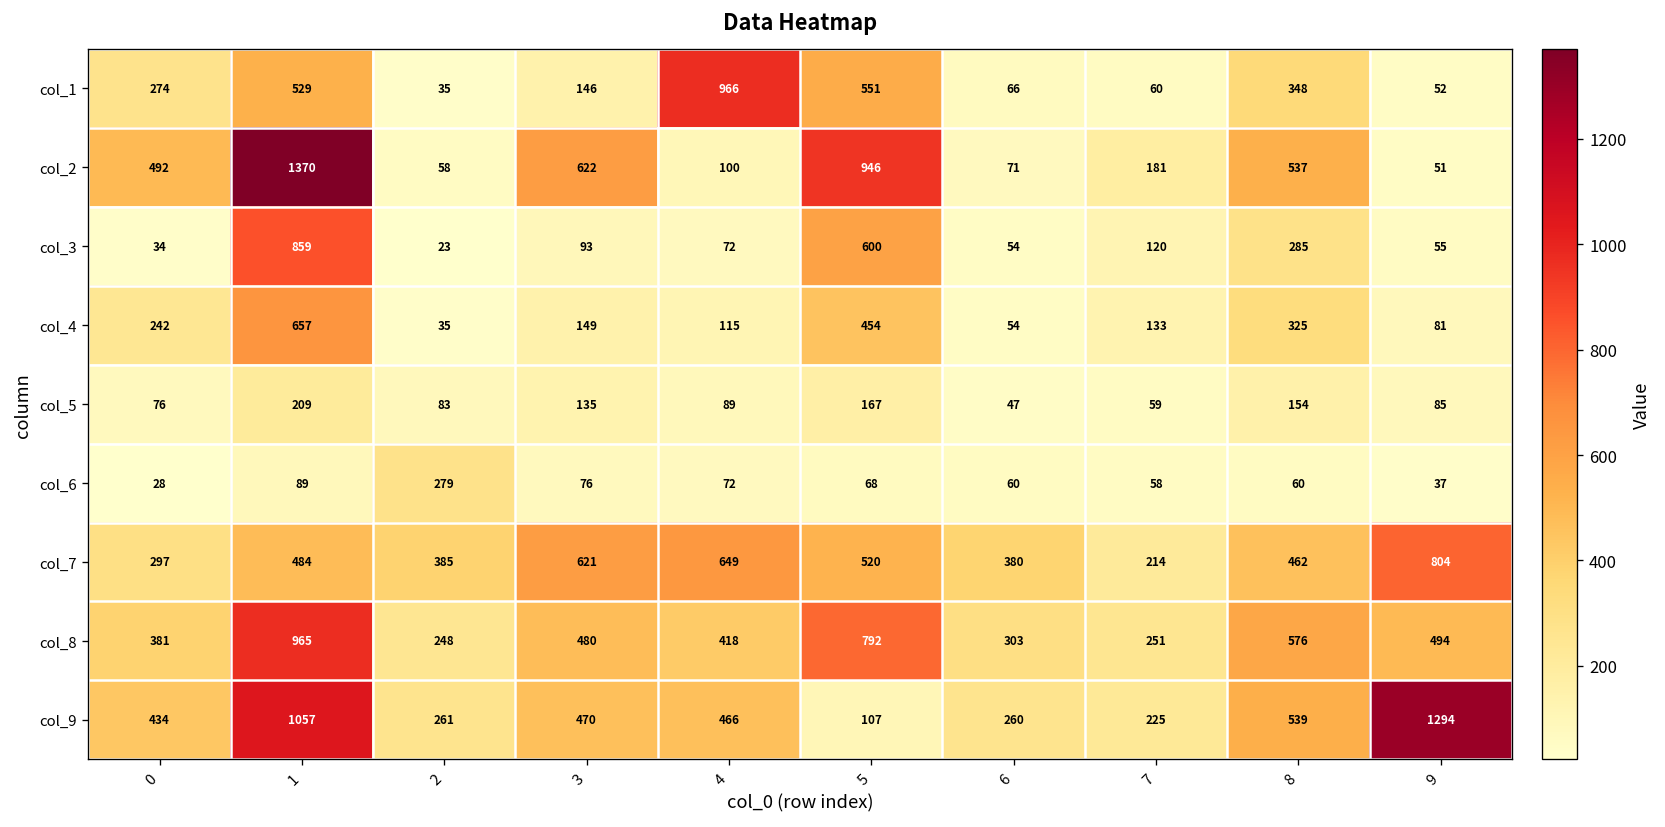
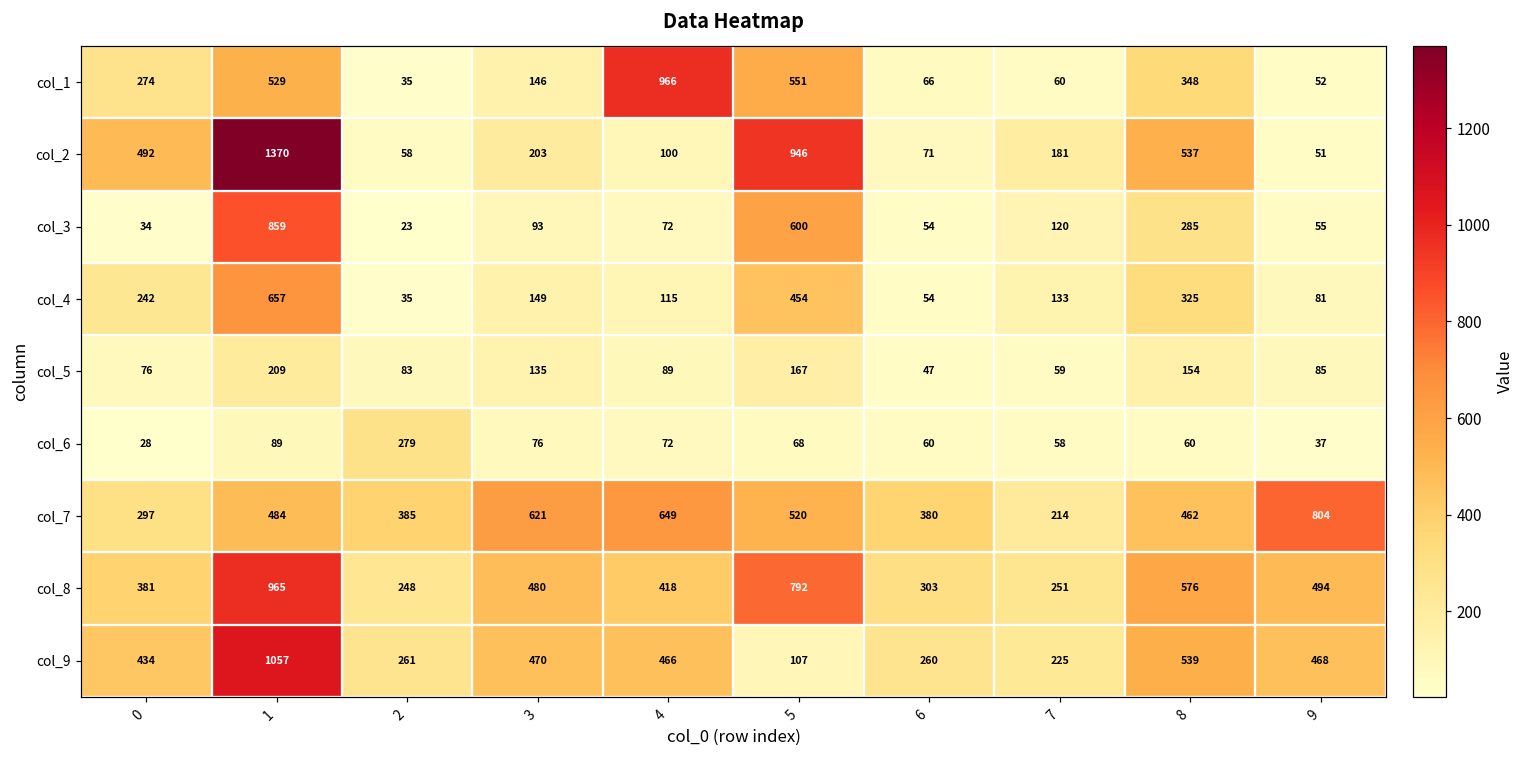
col_2, 3: 622 -> 203
col_9, 9: 1294 -> 468
